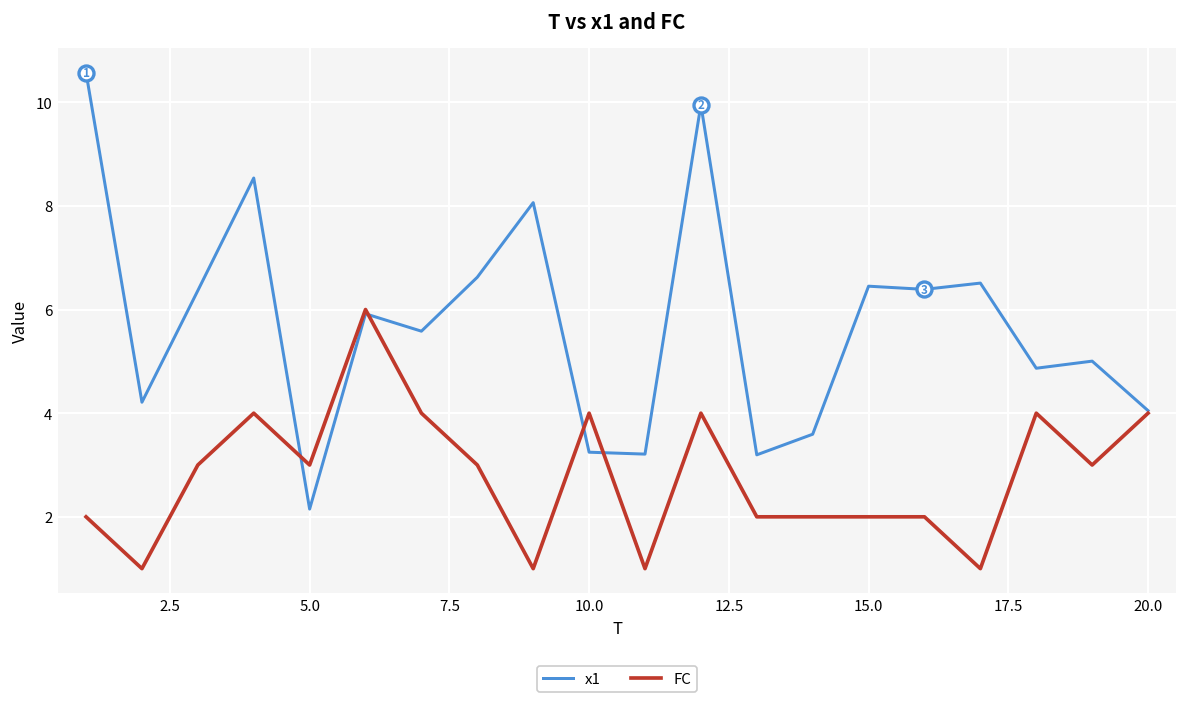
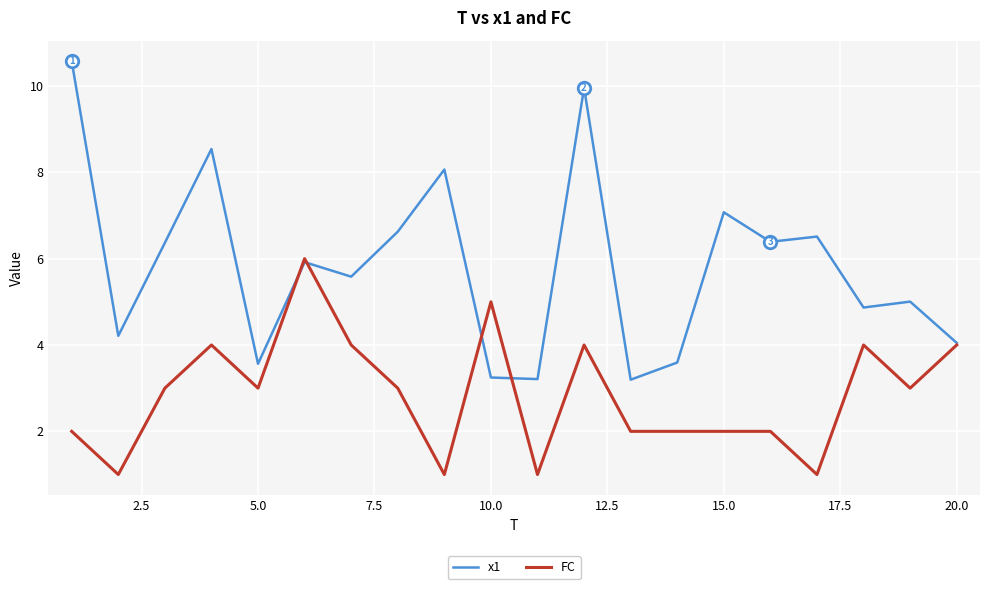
x1, 5.0: 2.1 -> 3.6
FC, 10.0: 4 -> 5
x1, 15.0: 6.5 -> 7.1
